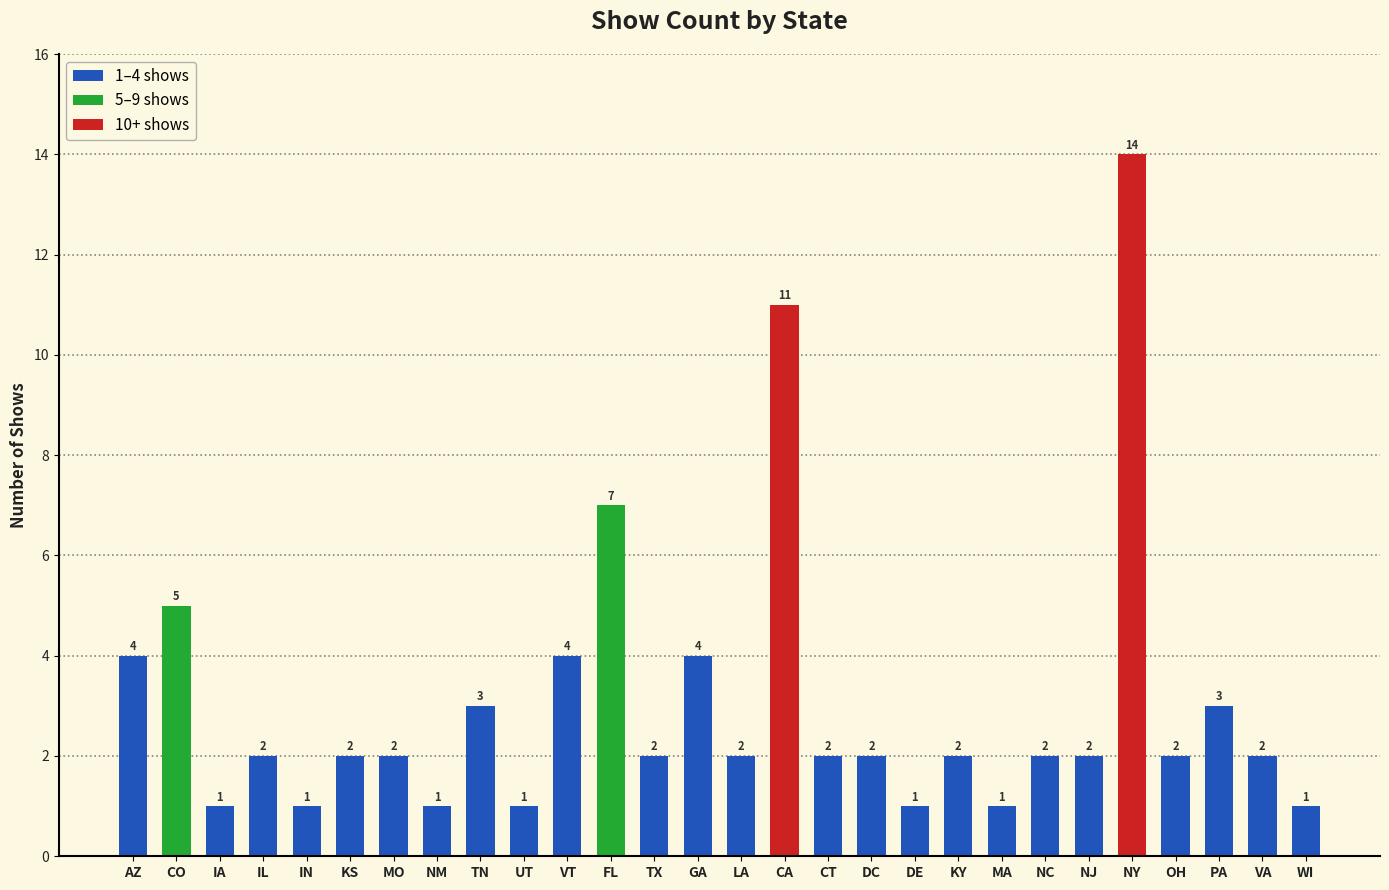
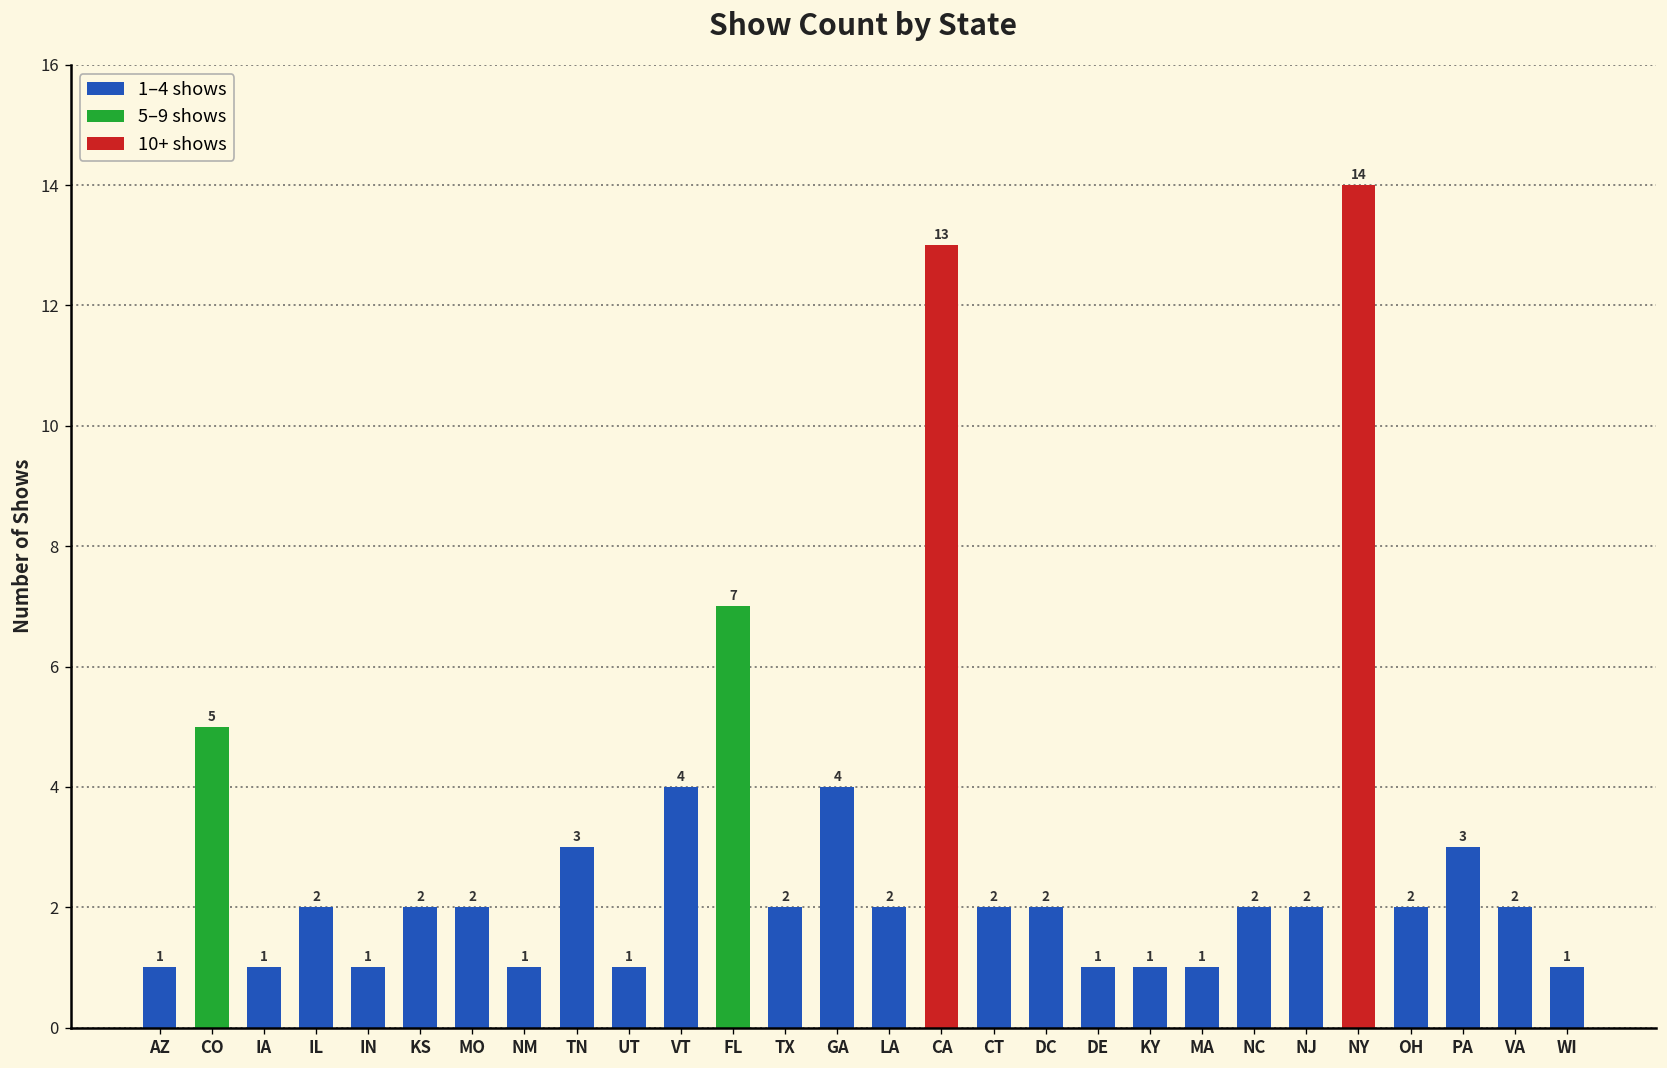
1–4 shows, AZ: 4 -> 1
10+ shows, CA: 11 -> 13
1–4 shows, KY: 2 -> 1
